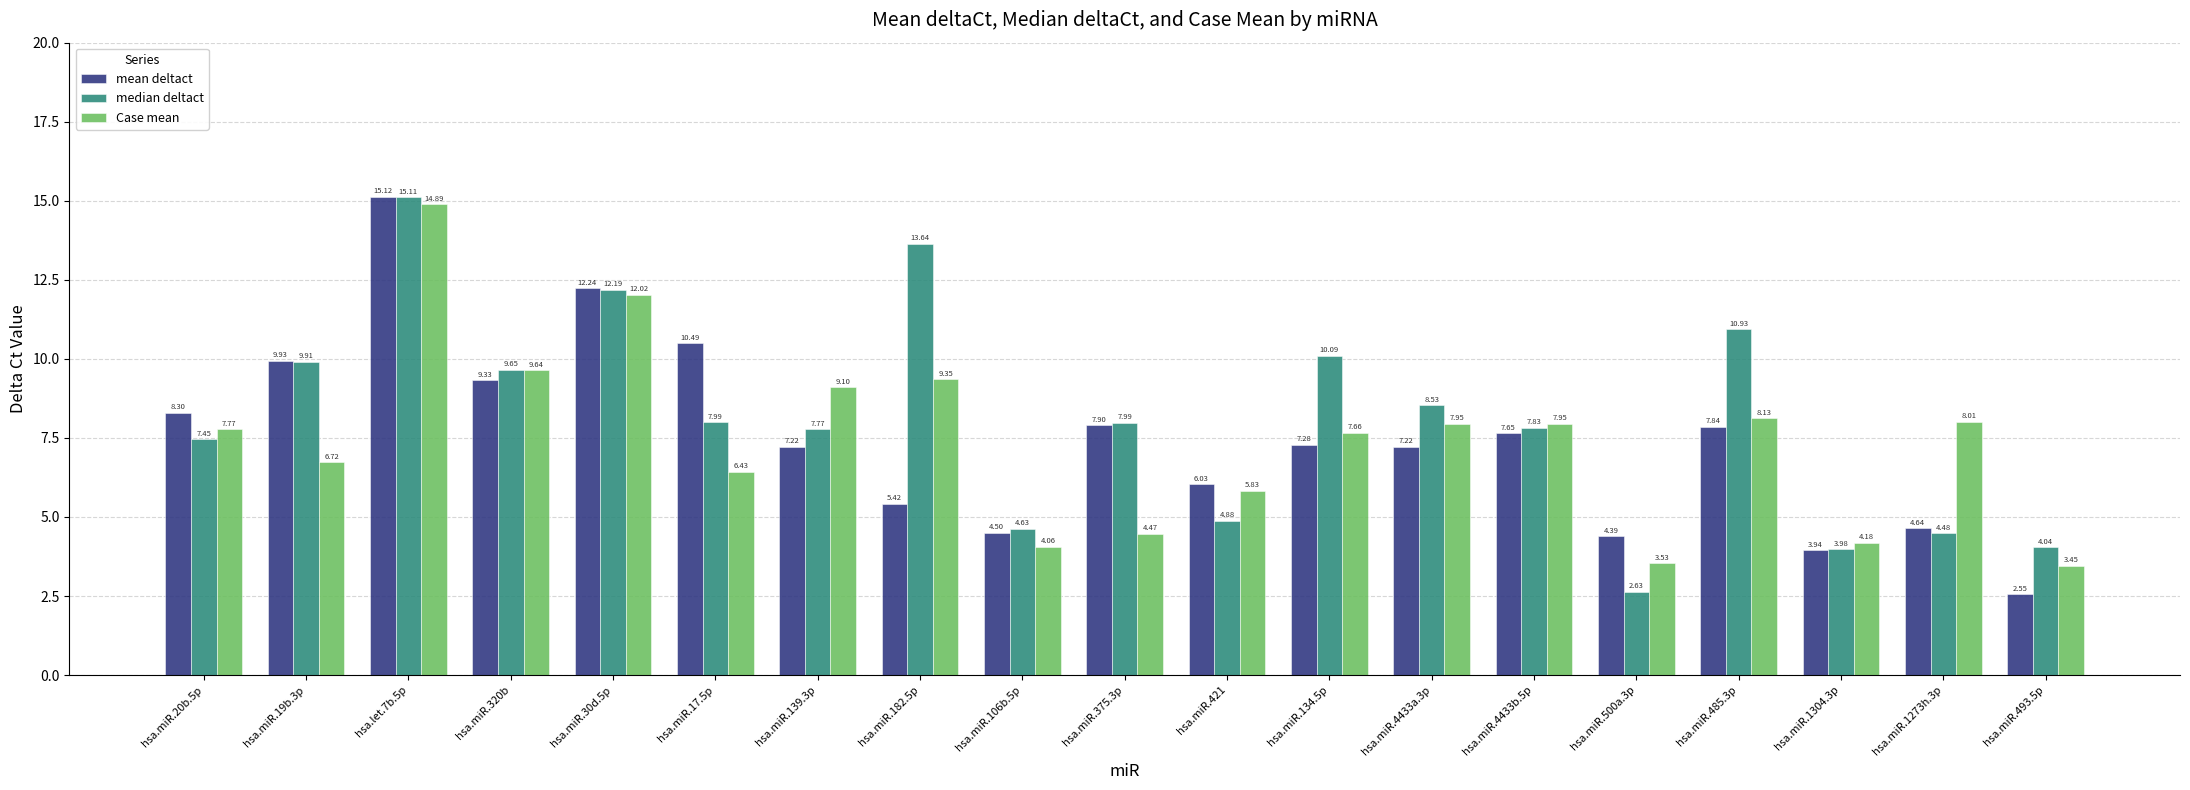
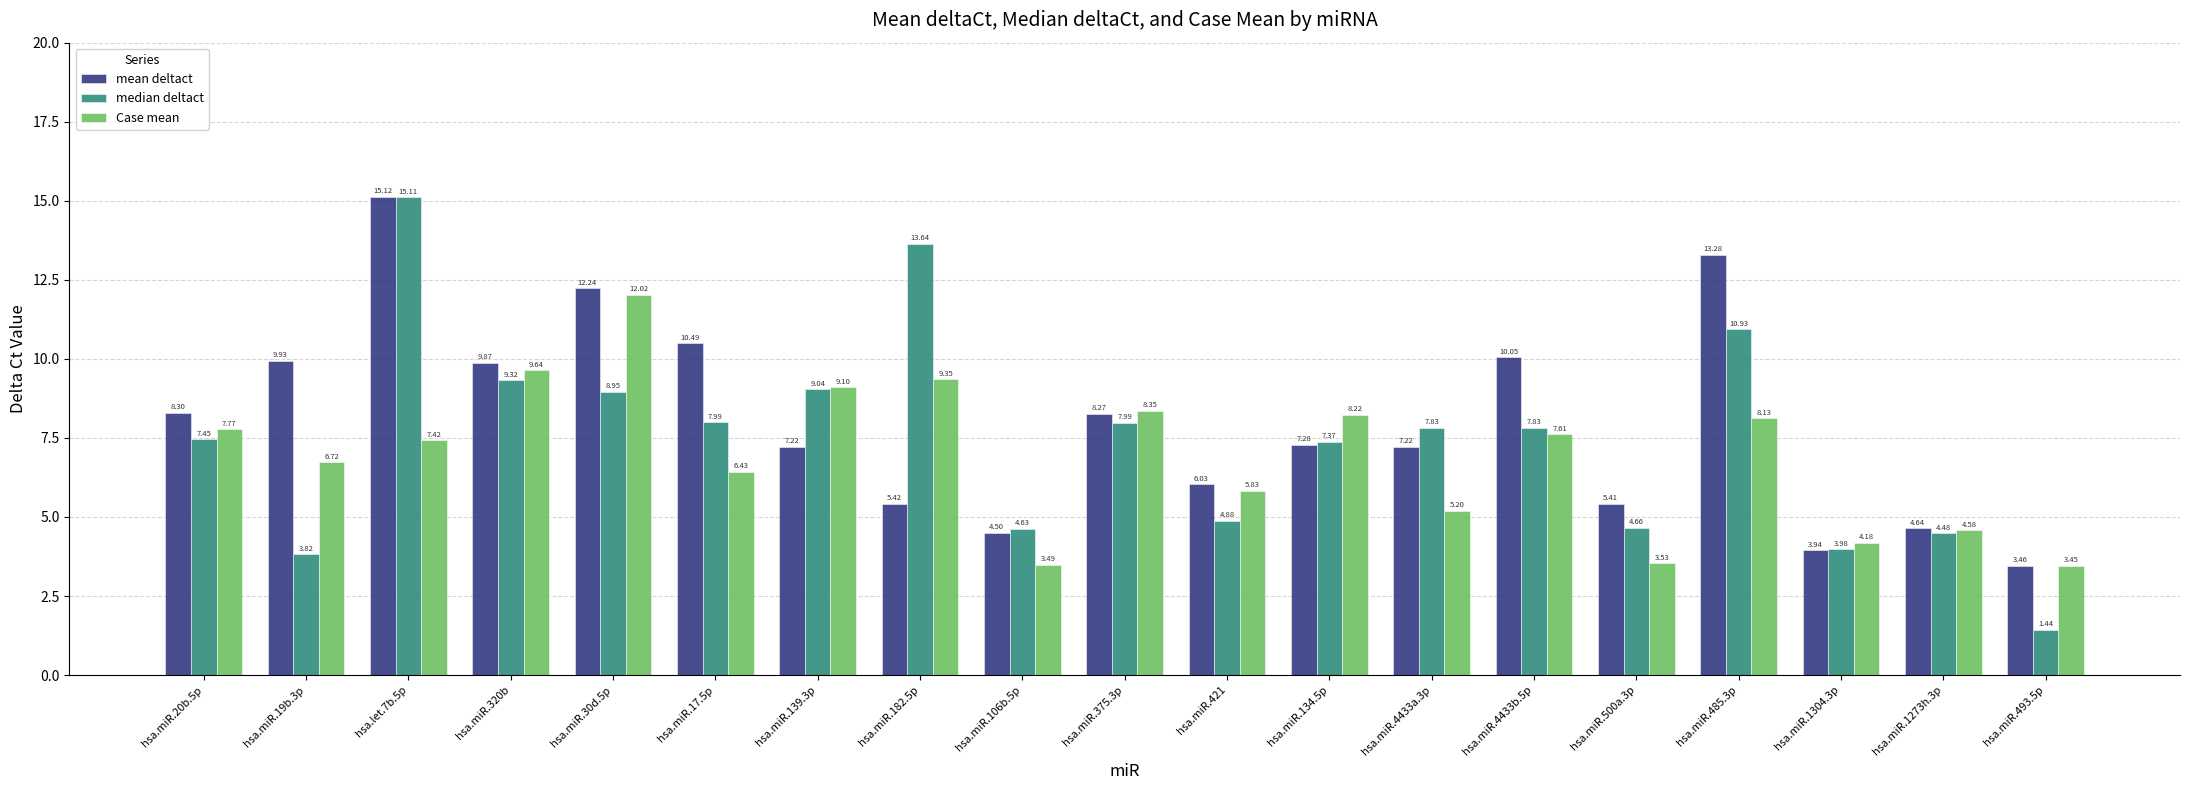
median deltact, hsa.miR.19b.3p: 9.91 -> 3.82
Case mean, hsa.let.7b.5p: 14.89 -> 7.42
mean deltact, hsa.miR.320b: 9.33 -> 9.87
median deltact, hsa.miR.320b: 9.65 -> 9.32
median deltact, hsa.miR.30d.5p: 12.19 -> 8.95
median deltact, hsa.miR.139.3p: 7.77 -> 9.04
Case mean, hsa.miR.106b.5p: 4.06 -> 3.49
mean deltact, hsa.miR.375.3p: 7.90 -> 8.27
Case mean, hsa.miR.375.3p: 4.47 -> 8.35
median deltact, hsa.miR.134.5p: 10.09 -> 7.37
Case mean, hsa.miR.134.5p: 7.66 -> 8.22
median deltact, hsa.miR.4433a.3p: 8.53 -> 7.83
Case mean, hsa.miR.4433a.3p: 7.95 -> 5.20
mean deltact, hsa.miR.4433b.5p: 7.65 -> 10.05
Case mean, hsa.miR.4433b.5p: 7.95 -> 7.61
mean deltact, hsa.miR.500a.3p: 4.39 -> 5.41
median deltact, hsa.miR.500a.3p: 2.63 -> 4.66
mean deltact, hsa.miR.485.3p: 7.84 -> 13.28
Case mean, hsa.miR.1273h.3p: 8.01 -> 4.58
mean deltact, hsa.miR.493.5p: 2.55 -> 3.46
median deltact, hsa.miR.493.5p: 4.04 -> 1.44
